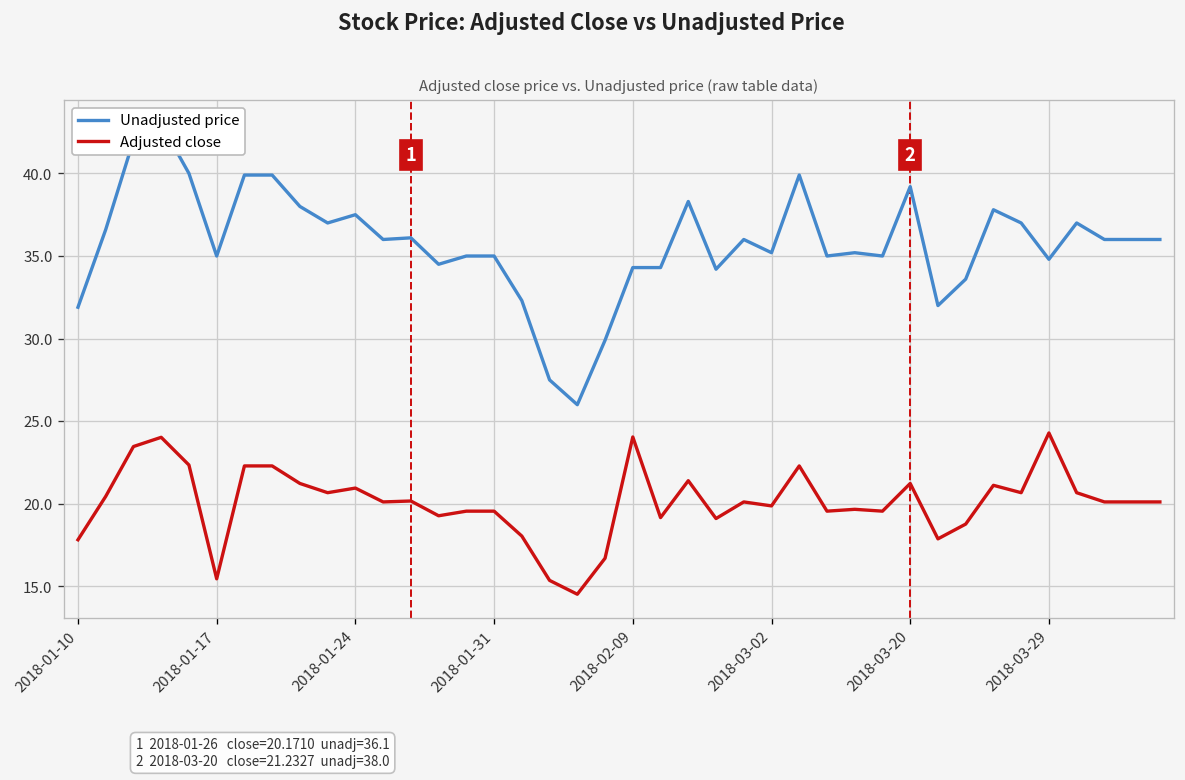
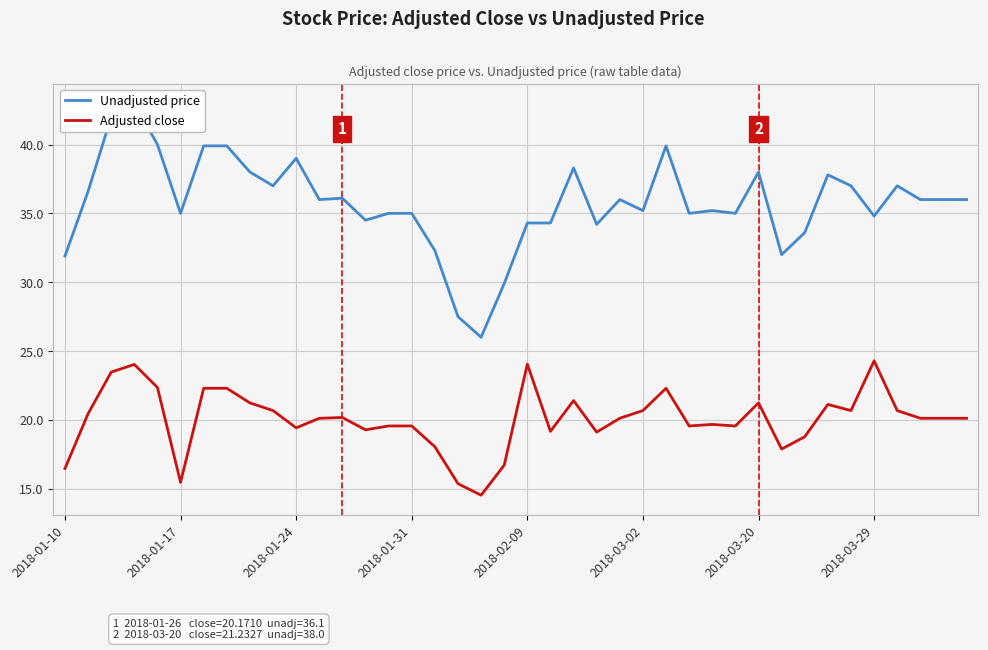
Adjusted close, 2018-01-10: 17.8 -> 16.5
Unadjusted price, 2018-01-24: 37.5 -> 39.0
Adjusted close, 2018-01-24: 21.0 -> 19.4
Adjusted close, 2018-03-02: 19.9 -> 20.7
Unadjusted price, 2018-03-20: 39.2 -> 38.0
